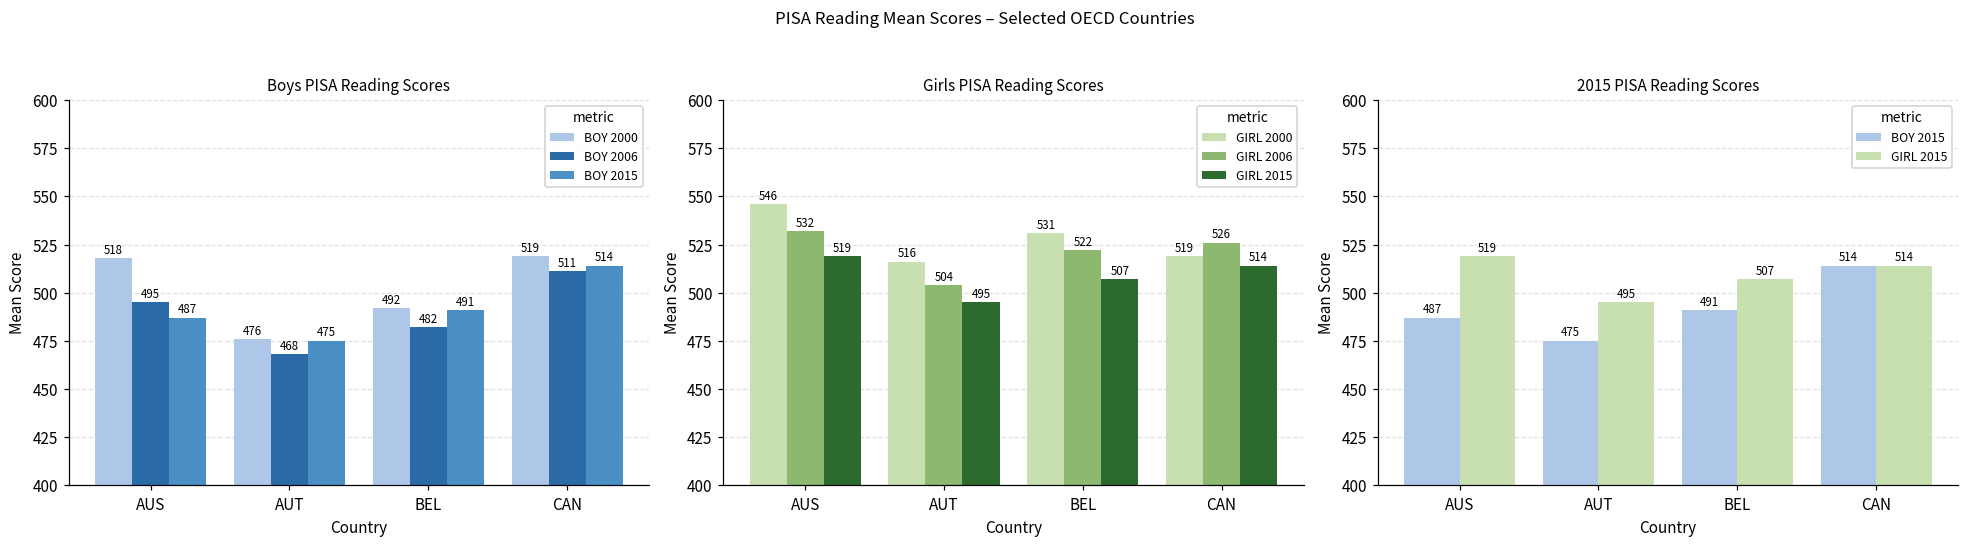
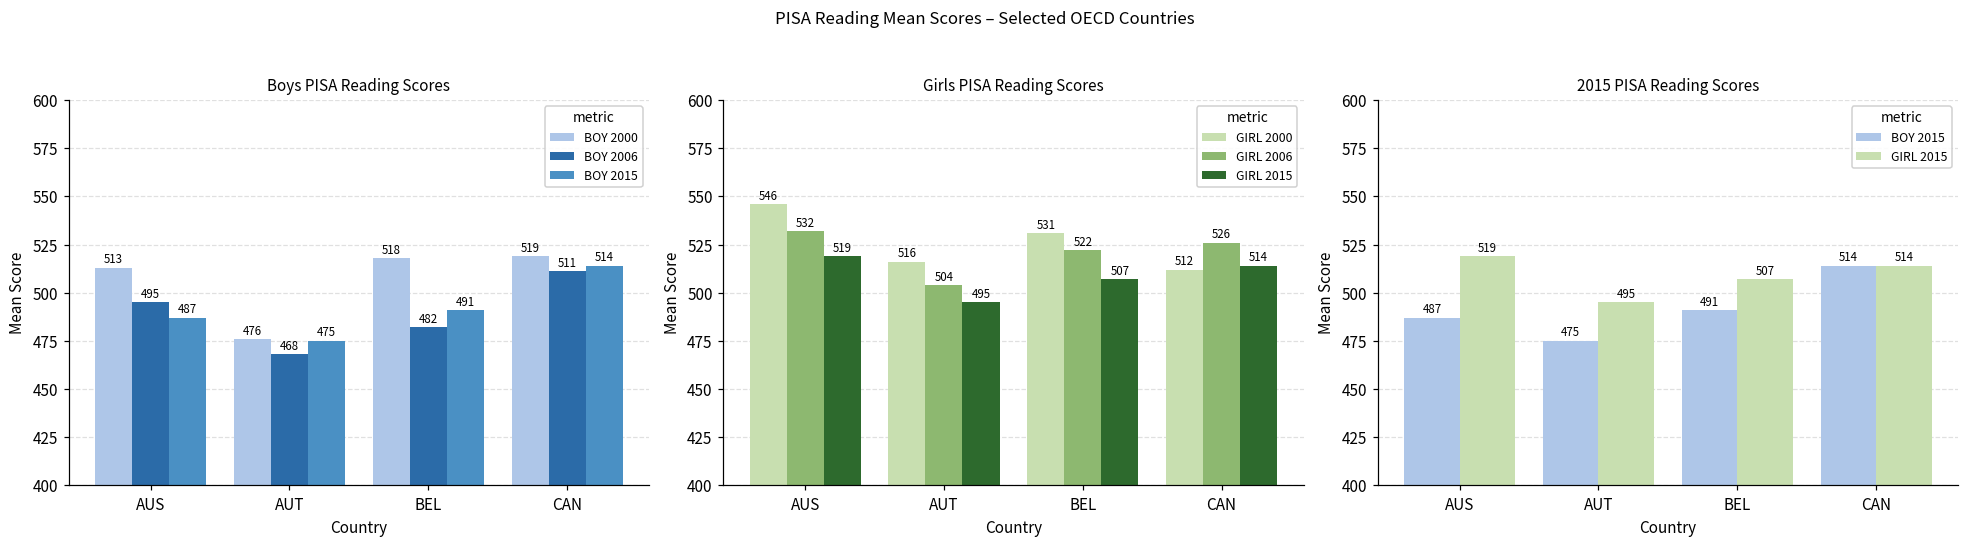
Boys PISA Reading Scores, BOY 2000, AUS: 518 -> 513
Boys PISA Reading Scores, BOY 2000, BEL: 492 -> 518
Girls PISA Reading Scores, GIRL 2000, CAN: 519 -> 512
